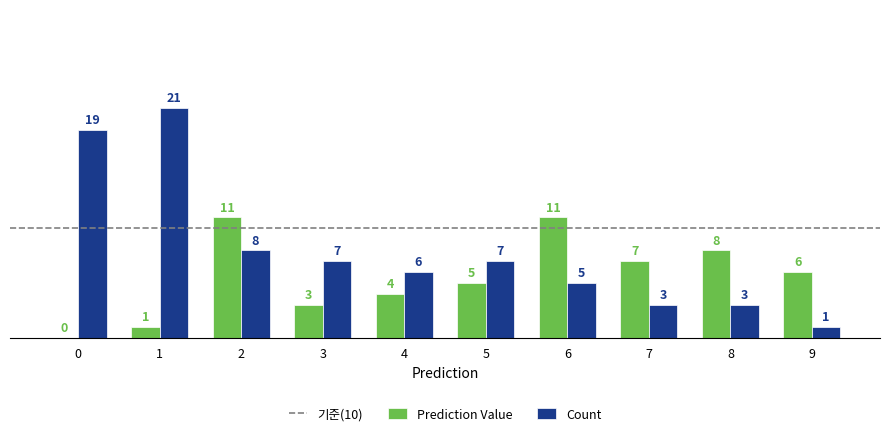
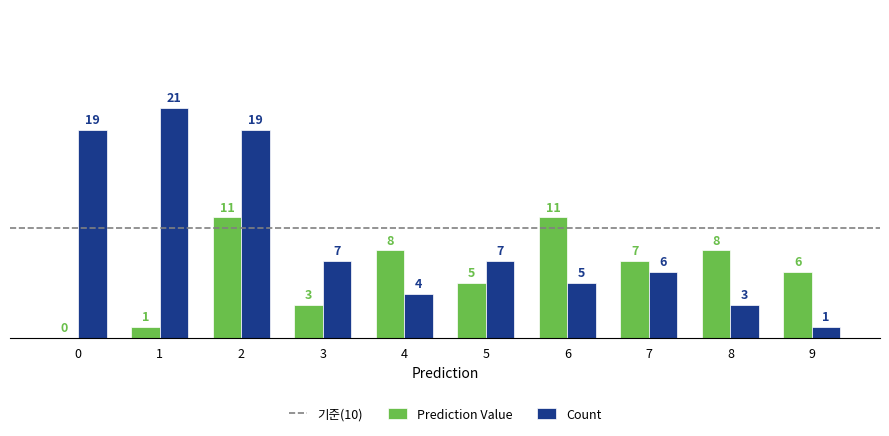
Count, 2: 8 -> 19
Prediction Value, 4: 4 -> 8
Count, 4: 6 -> 4
Count, 7: 3 -> 6
